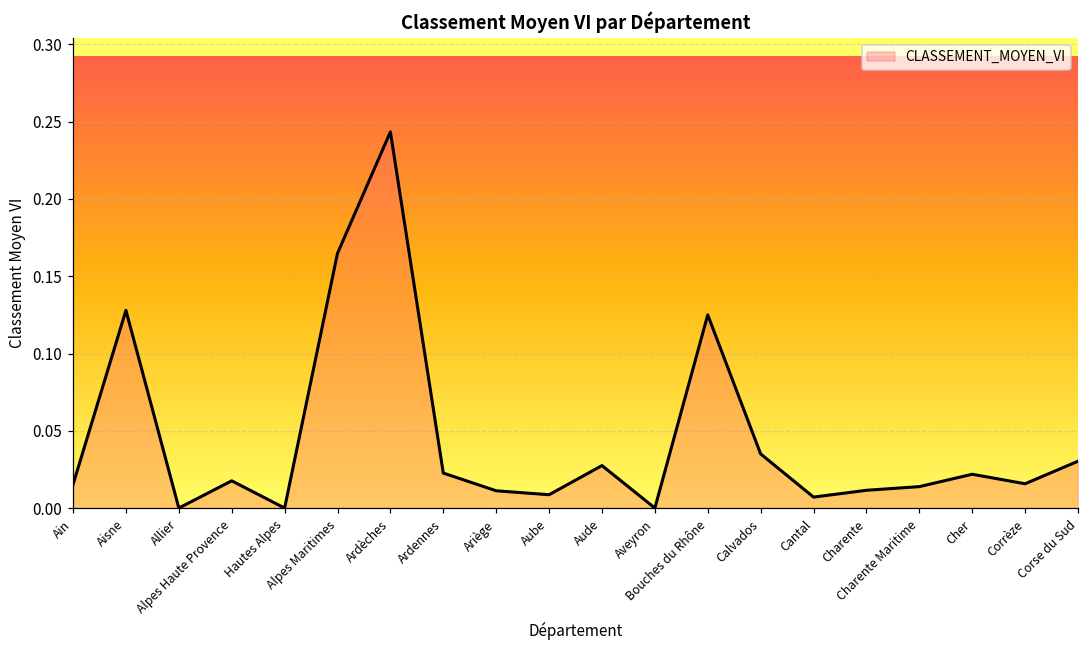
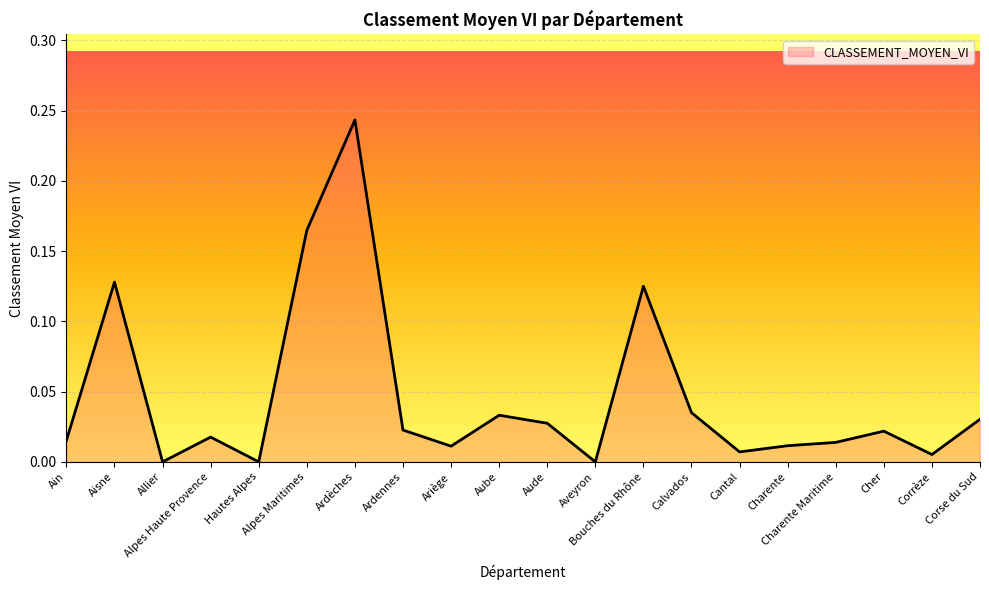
Aube: 0.009 -> 0.033
Corrèze: 0.016 -> 0.005
